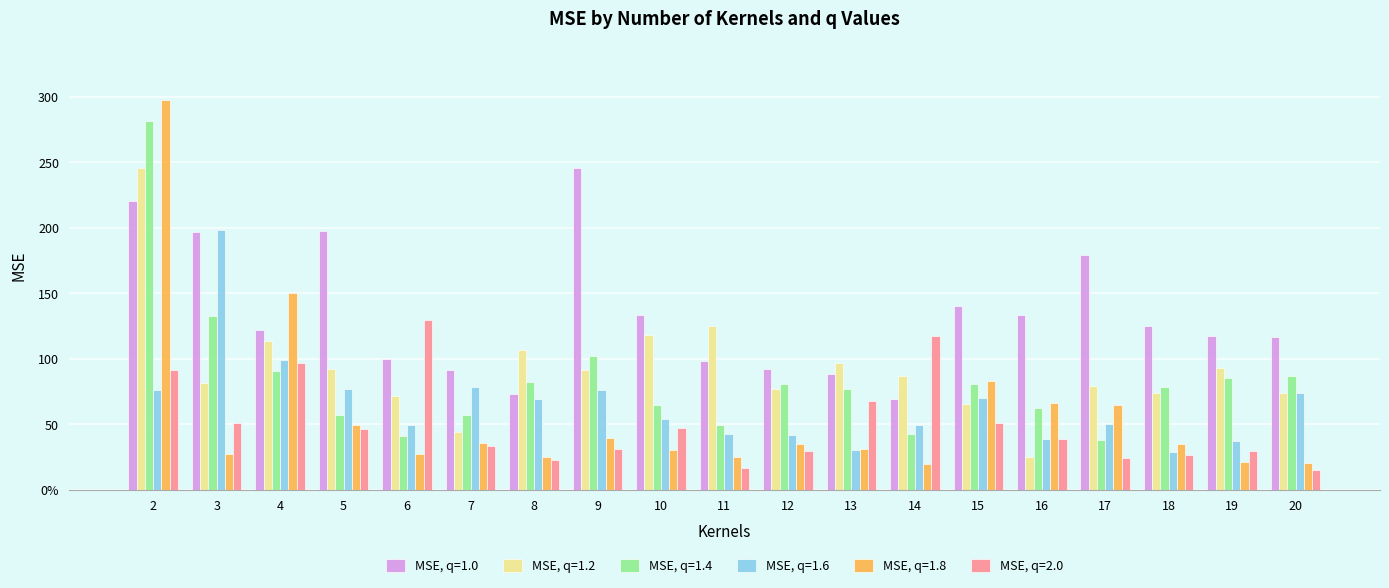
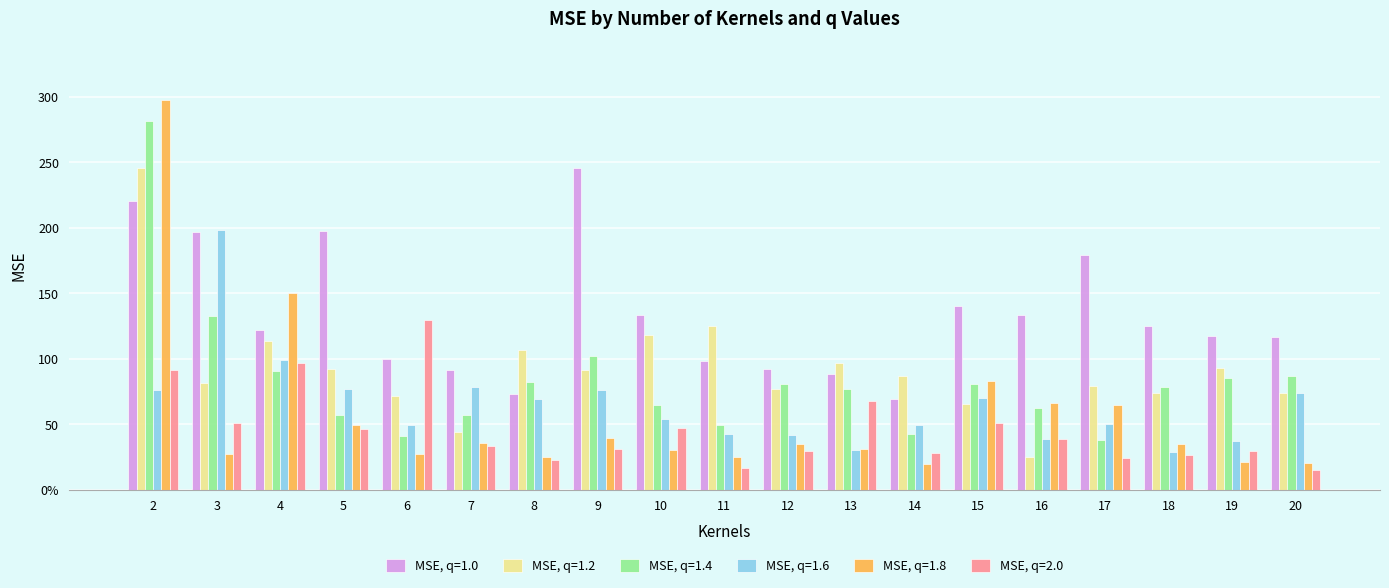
MSE, q=2.0, 14: 117 -> 28
